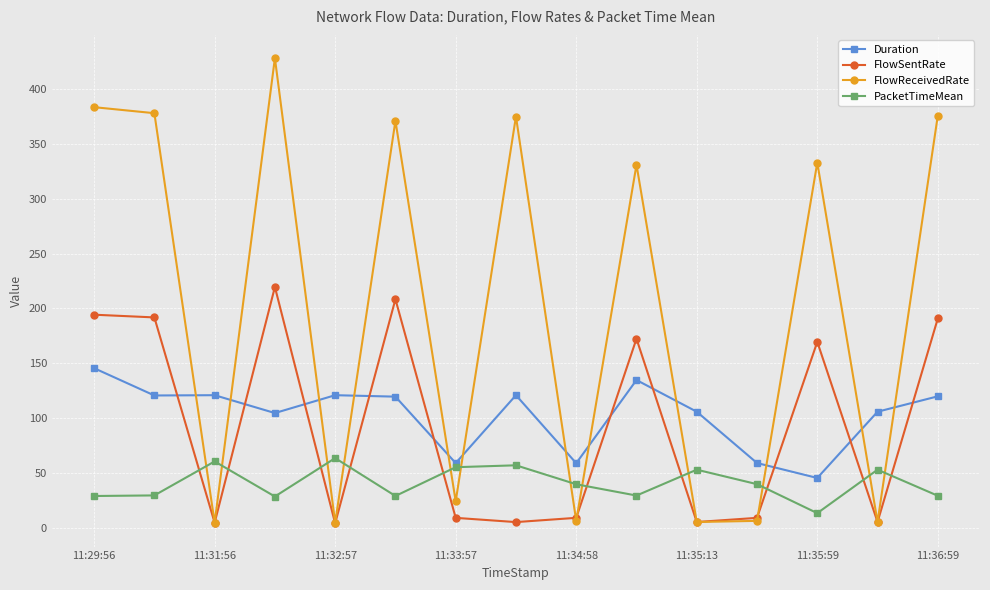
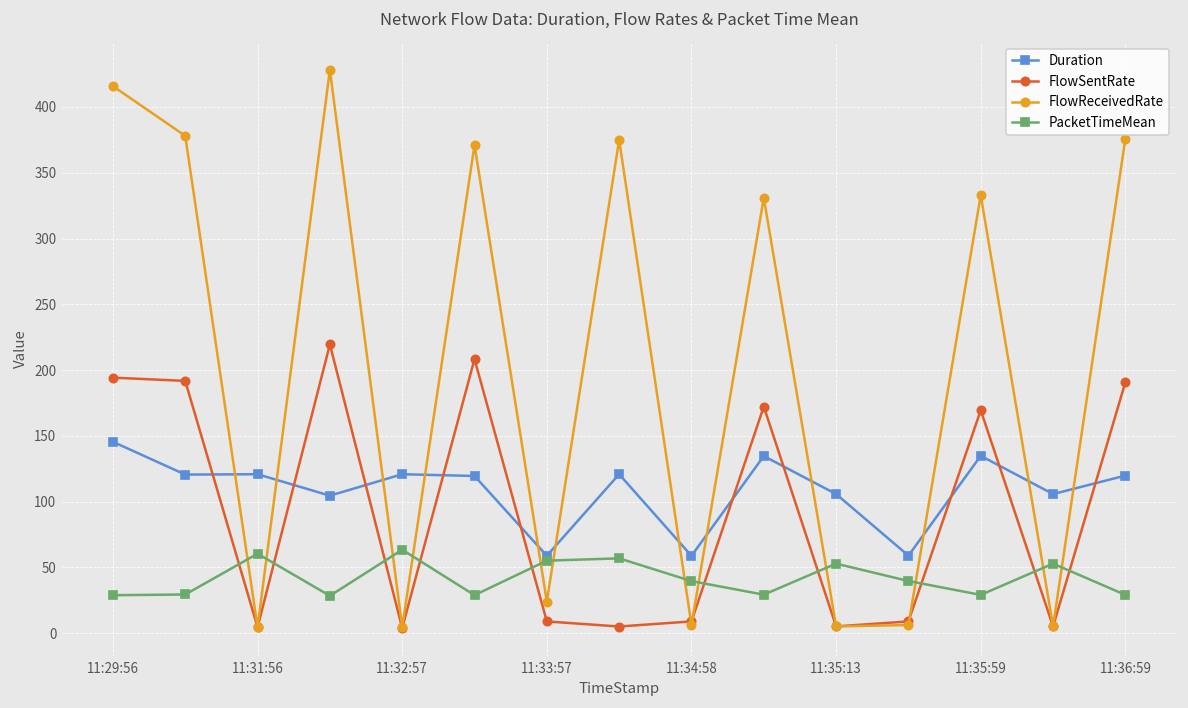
FlowReceivedRate, 11:29:56: 384 -> 416
Duration, 11:35:59: 45 -> 135
PacketTimeMean, 11:35:59: 13 -> 29
